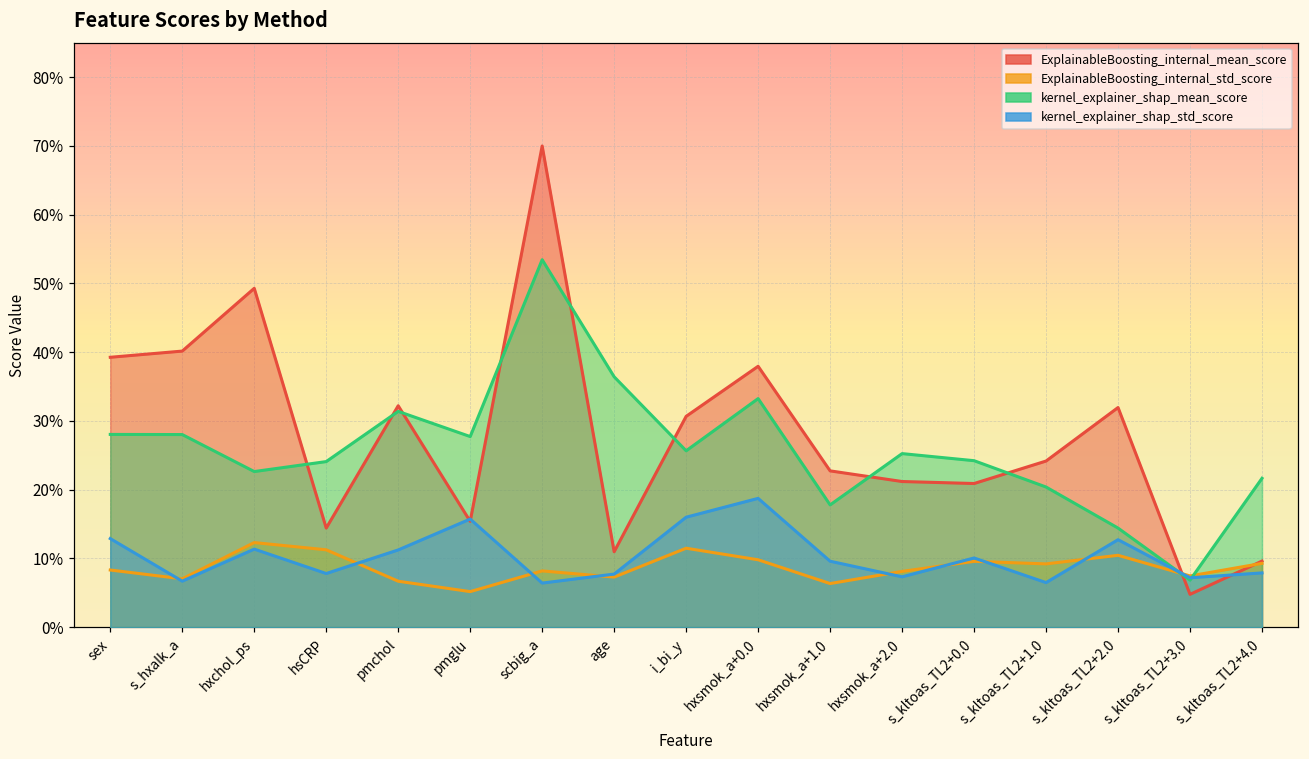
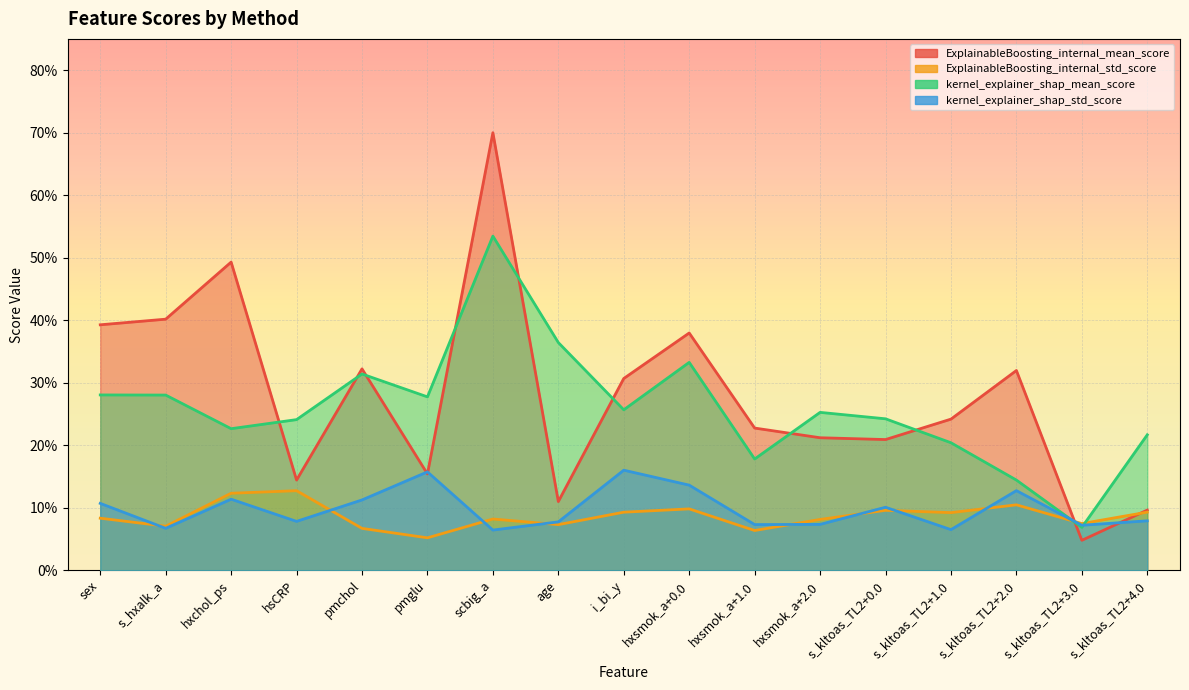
kernel_explainer_shap_std_score, sex: 13% -> 11%
ExplainableBoosting_internal_std_score, hsCRP: 11% -> 13%
ExplainableBoosting_internal_std_score, i_bi_y: 11% -> 9%
kernel_explainer_shap_std_score, hxsmok_a+0.0: 19% -> 14%
kernel_explainer_shap_std_score, hxsmok_a+1.0: 10% -> 7%
